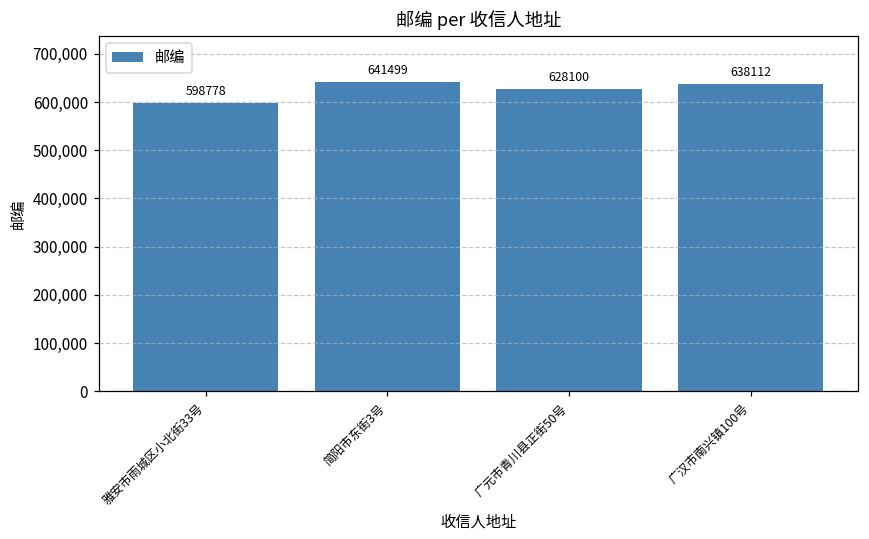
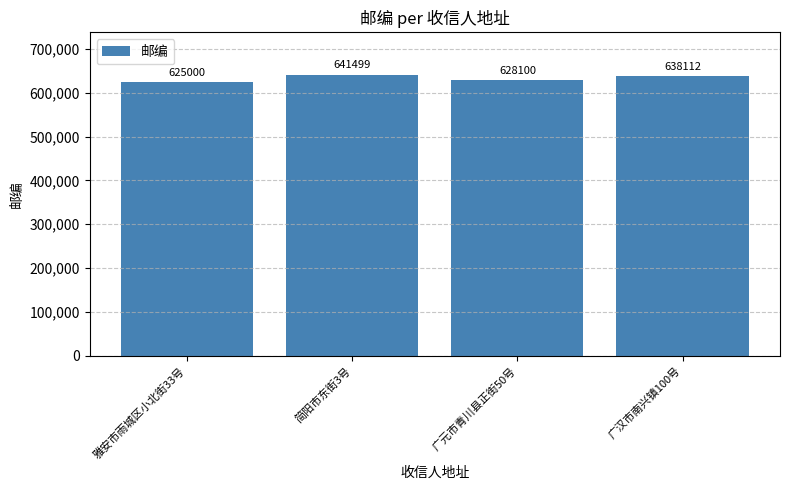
雅安市雨城区小北街33号: 598778 -> 625000
